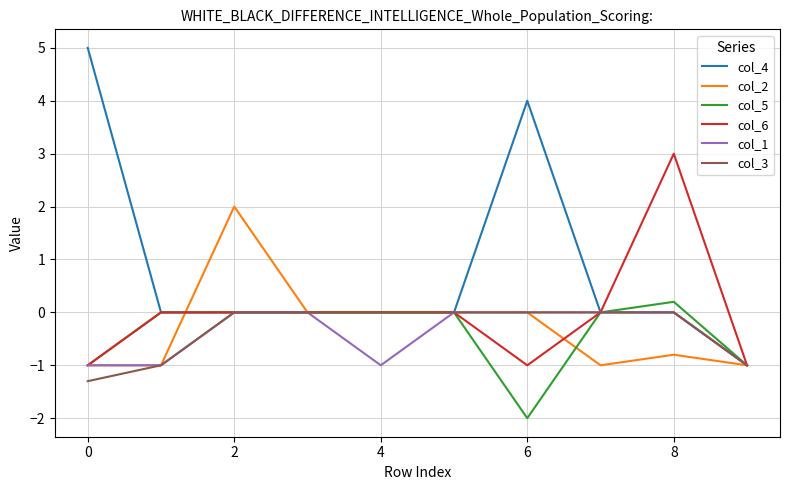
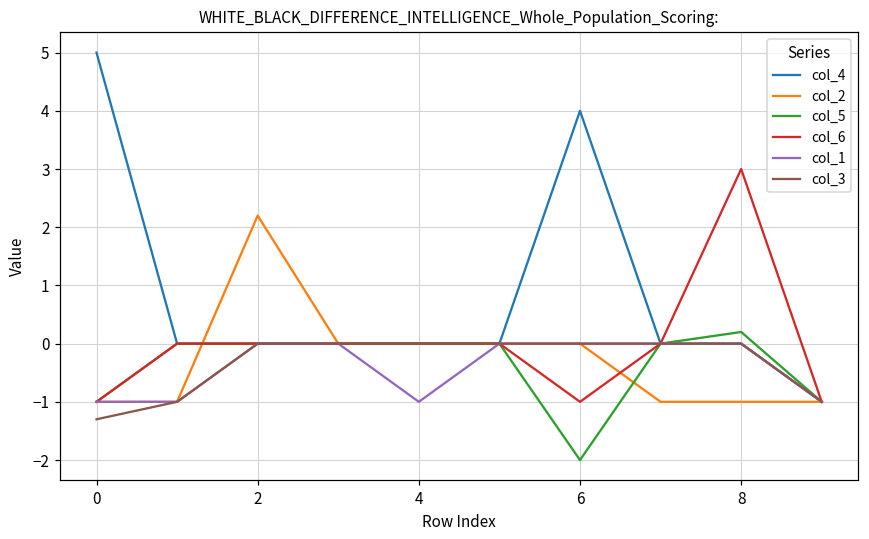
col_2, 2: 2.0 -> 2.2
col_2, 8: -0.8 -> -1.0
